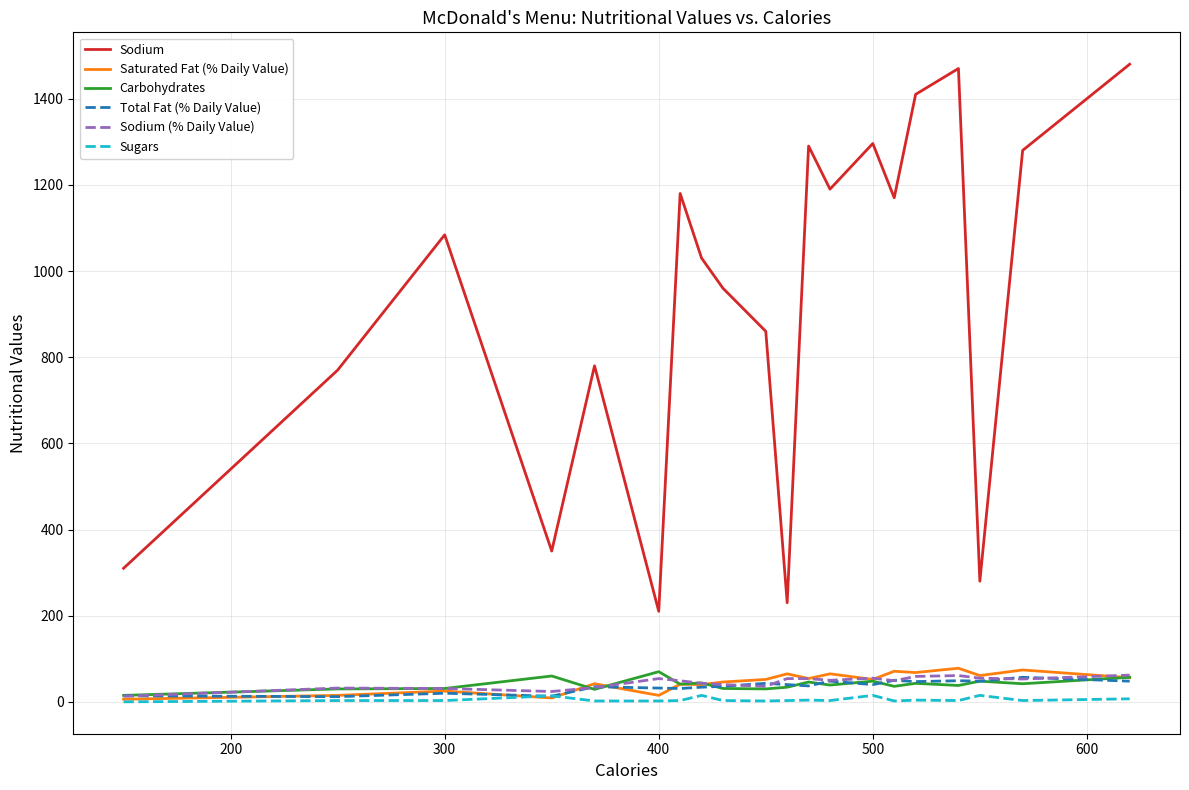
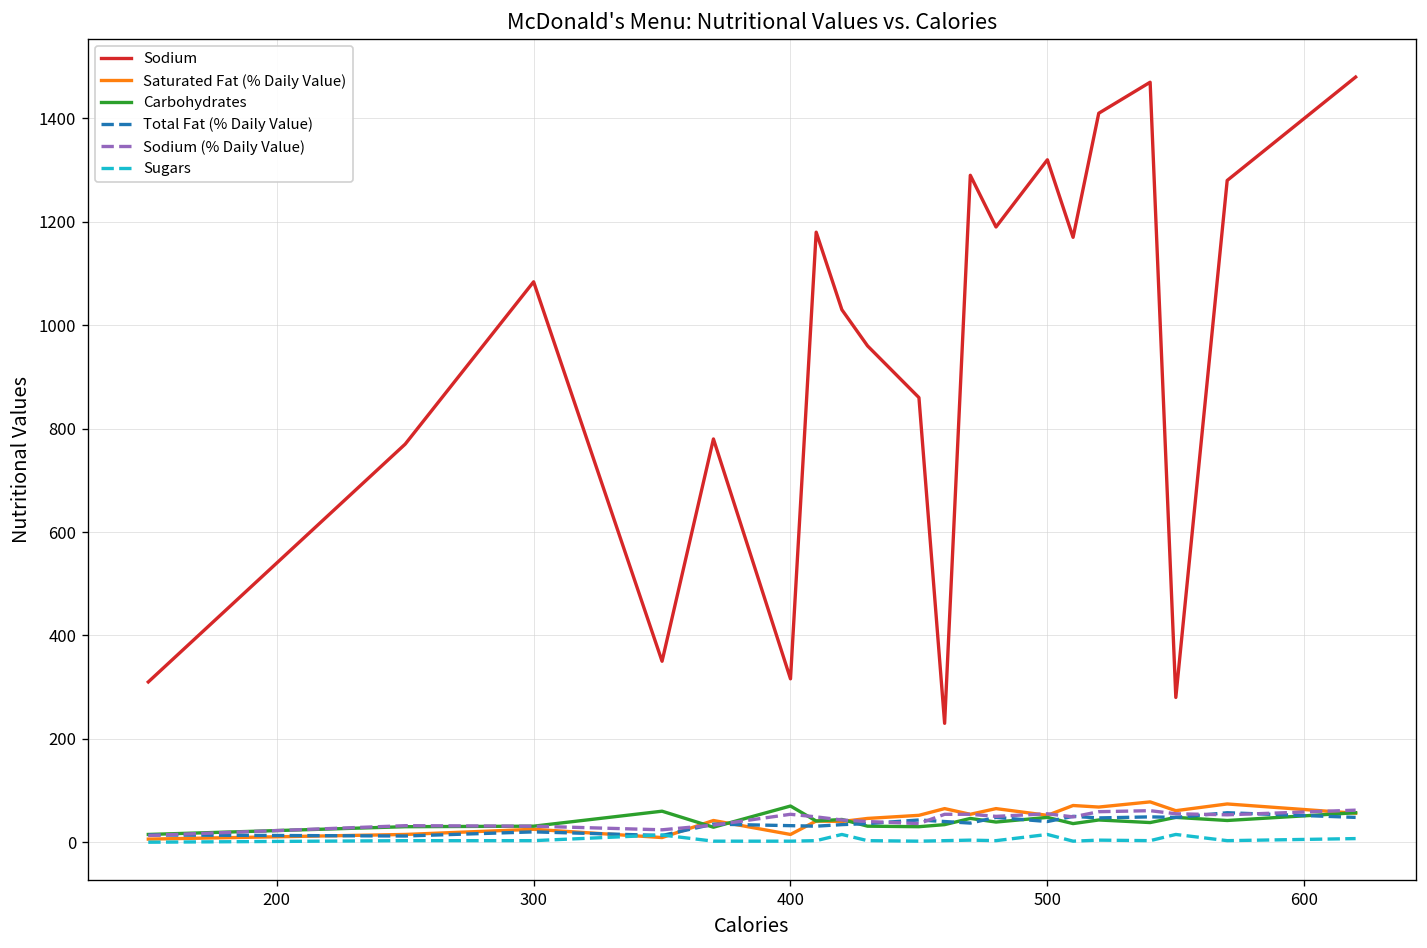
Sodium, 400: 210 -> 320
Sodium, 500: 1300 -> 1320
